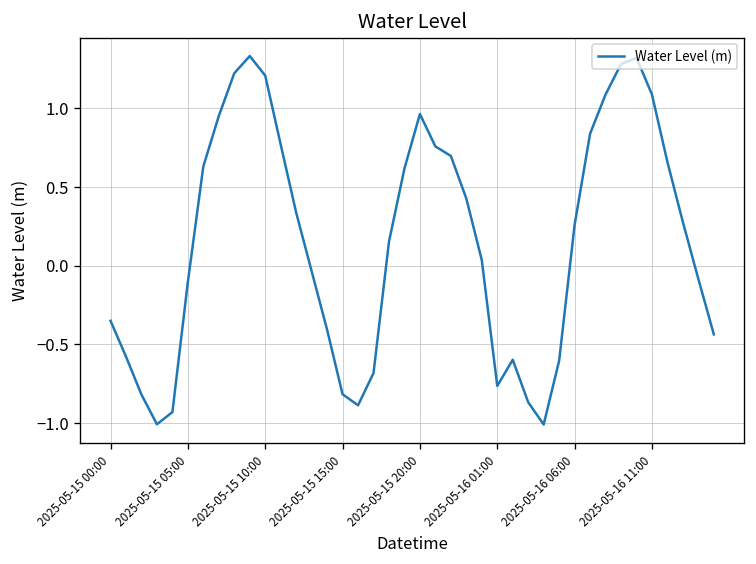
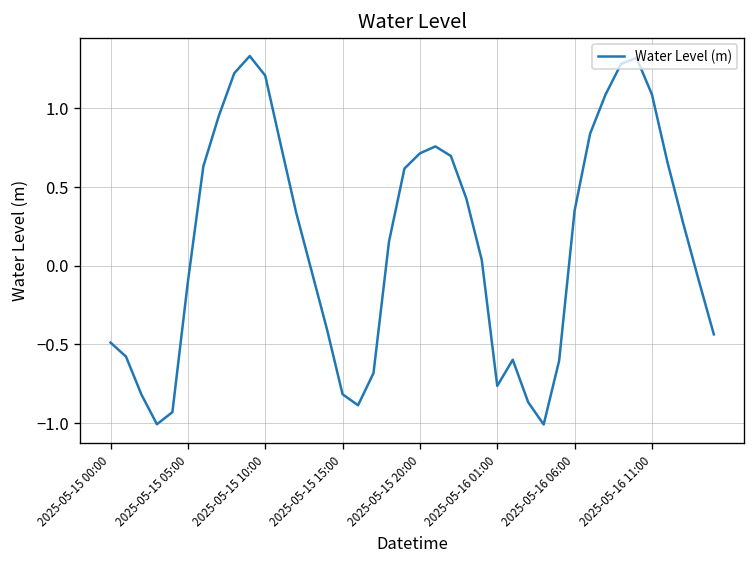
2025-05-15 00:00: -0.35 -> -0.49
2025-05-15 20:00: 0.96 -> 0.71
2025-05-16 06:00: 0.26 -> 0.35
